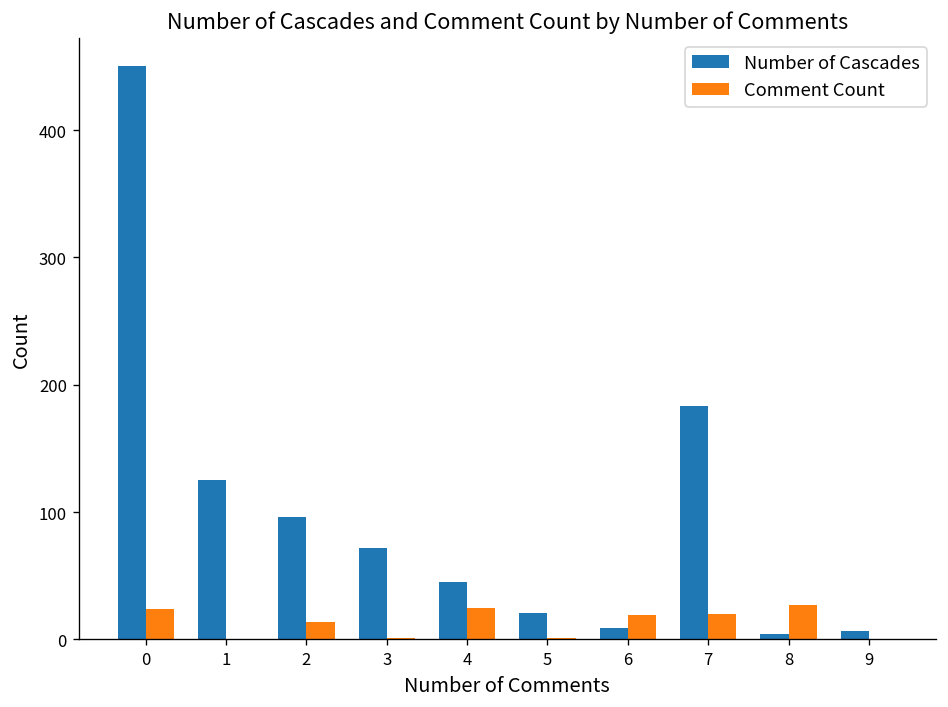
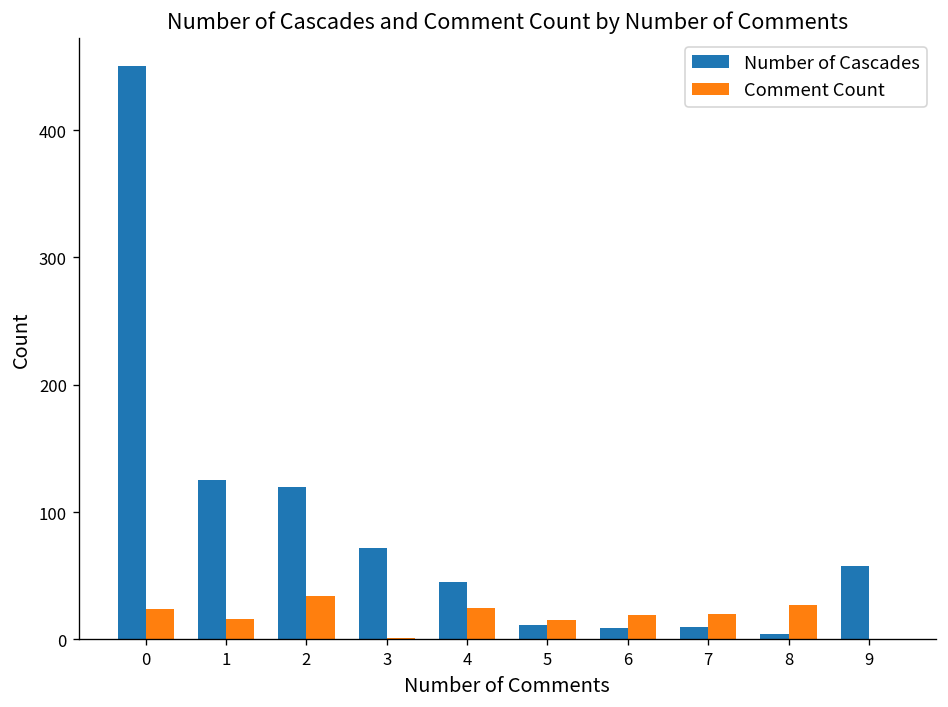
Comment Count, 1: 0 -> 16
Number of Cascades, 2: 96 -> 120
Comment Count, 2: 14 -> 34
Number of Cascades, 5: 21 -> 11
Comment Count, 5: 1 -> 15
Number of Cascades, 7: 183 -> 10
Number of Cascades, 9: 7 -> 58
